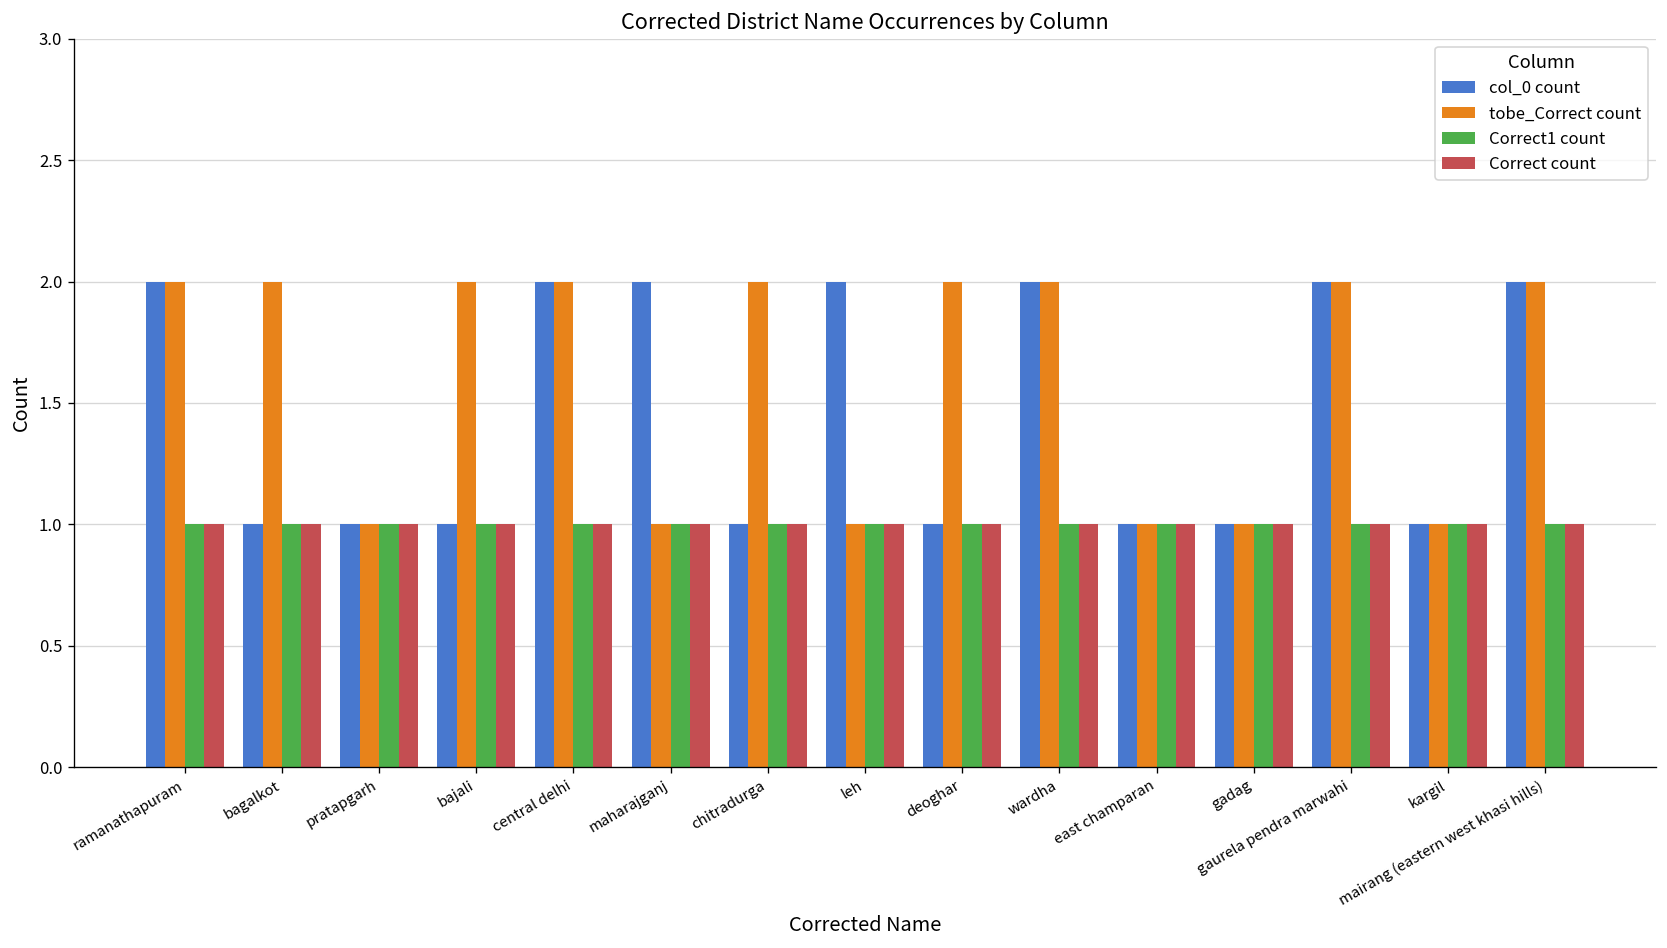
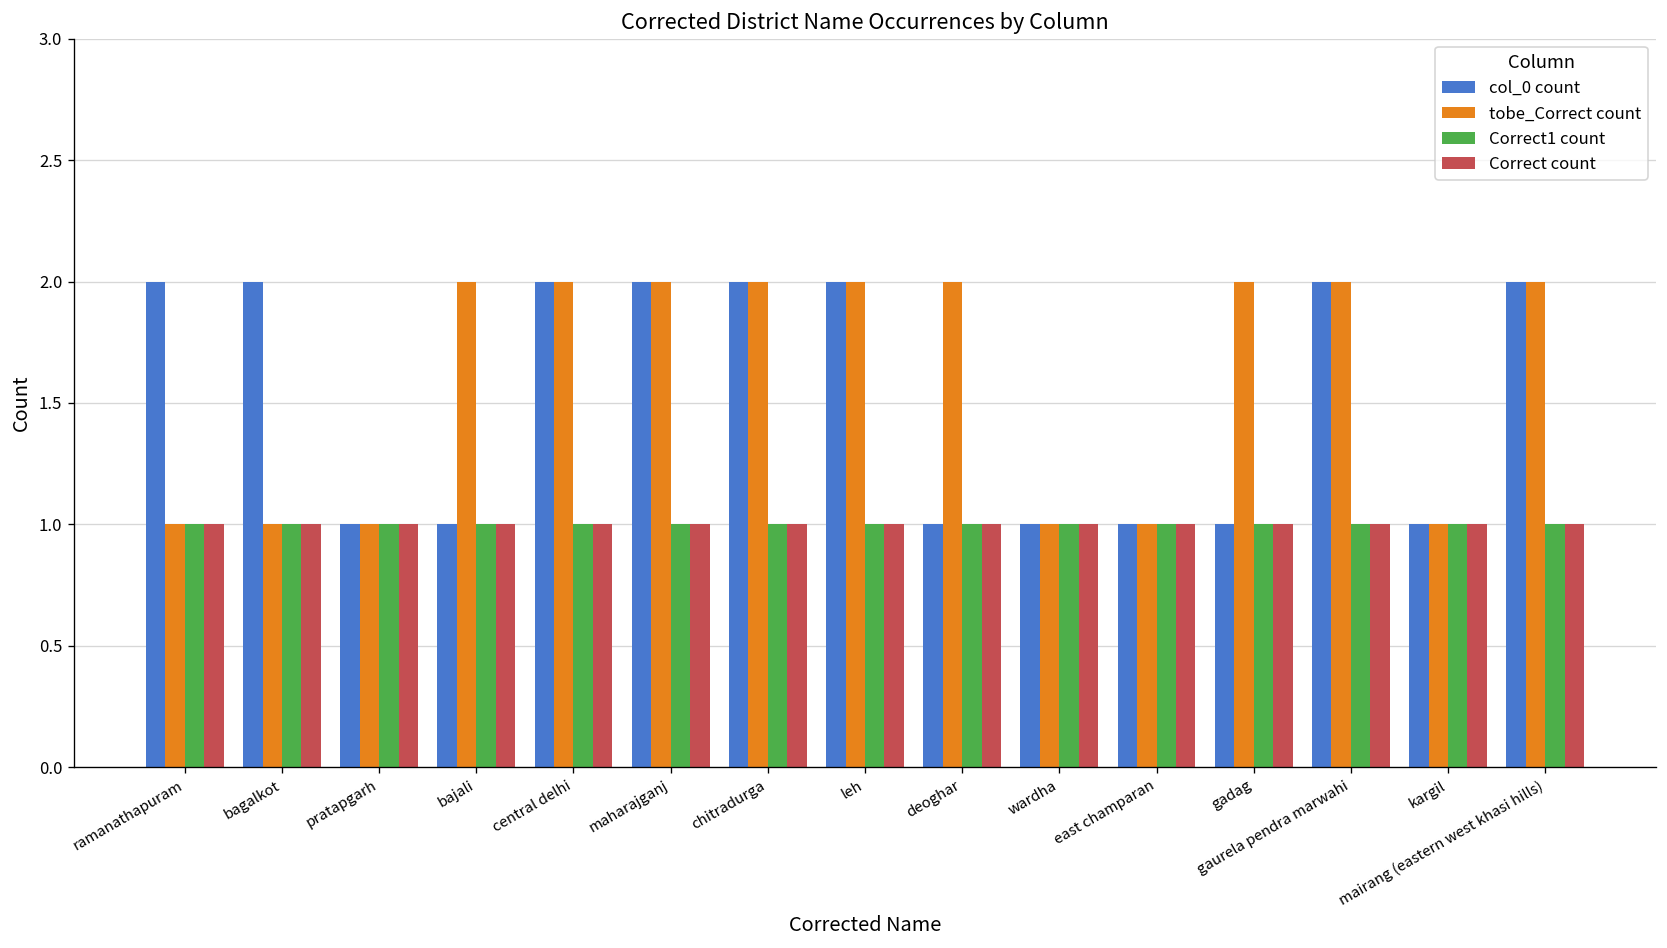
tobe_Correct count, ramanathapuram: 2 -> 1
col_0 count, bagalkot: 1 -> 2
tobe_Correct count, bagalkot: 2 -> 1
tobe_Correct count, maharajganj: 1 -> 2
col_0 count, chitradurga: 1 -> 2
tobe_Correct count, leh: 1 -> 2
col_0 count, wardha: 2 -> 1
tobe_Correct count, wardha: 2 -> 1
tobe_Correct count, gadag: 1 -> 2
